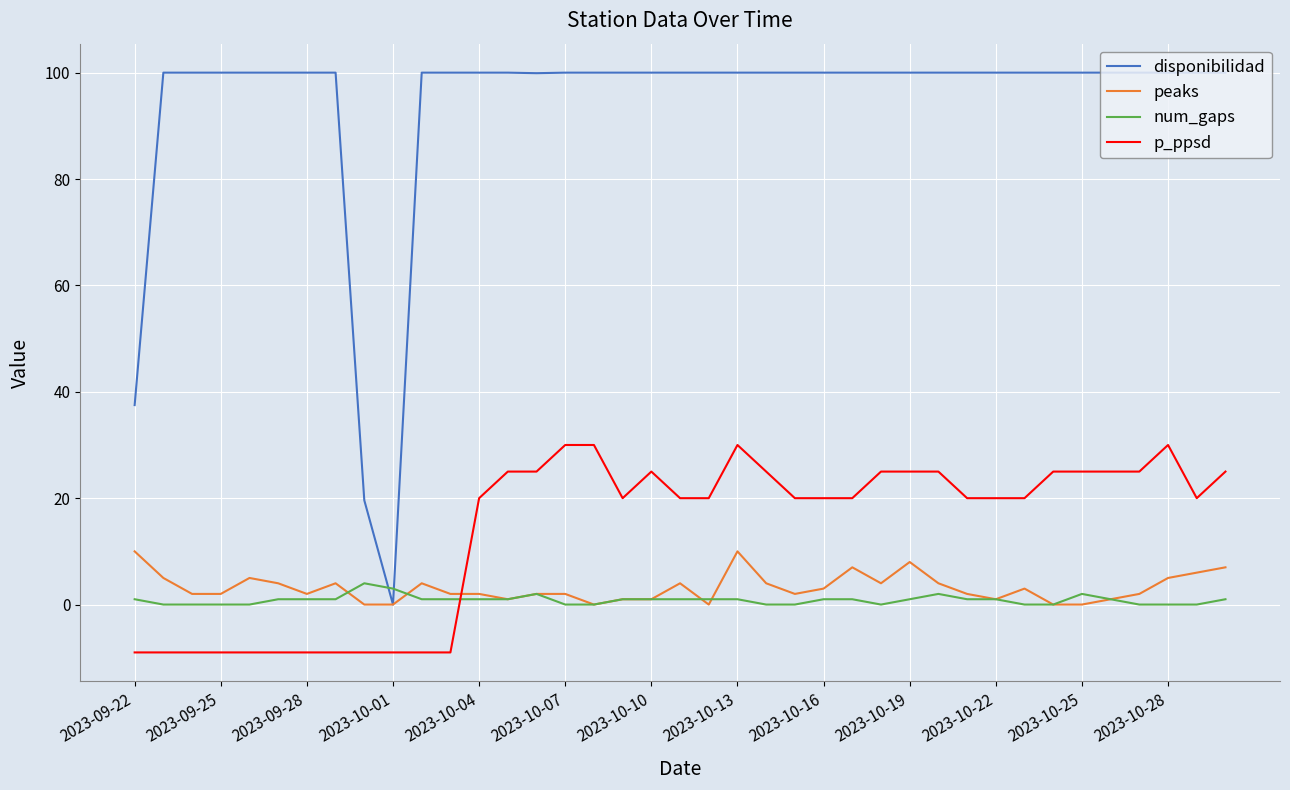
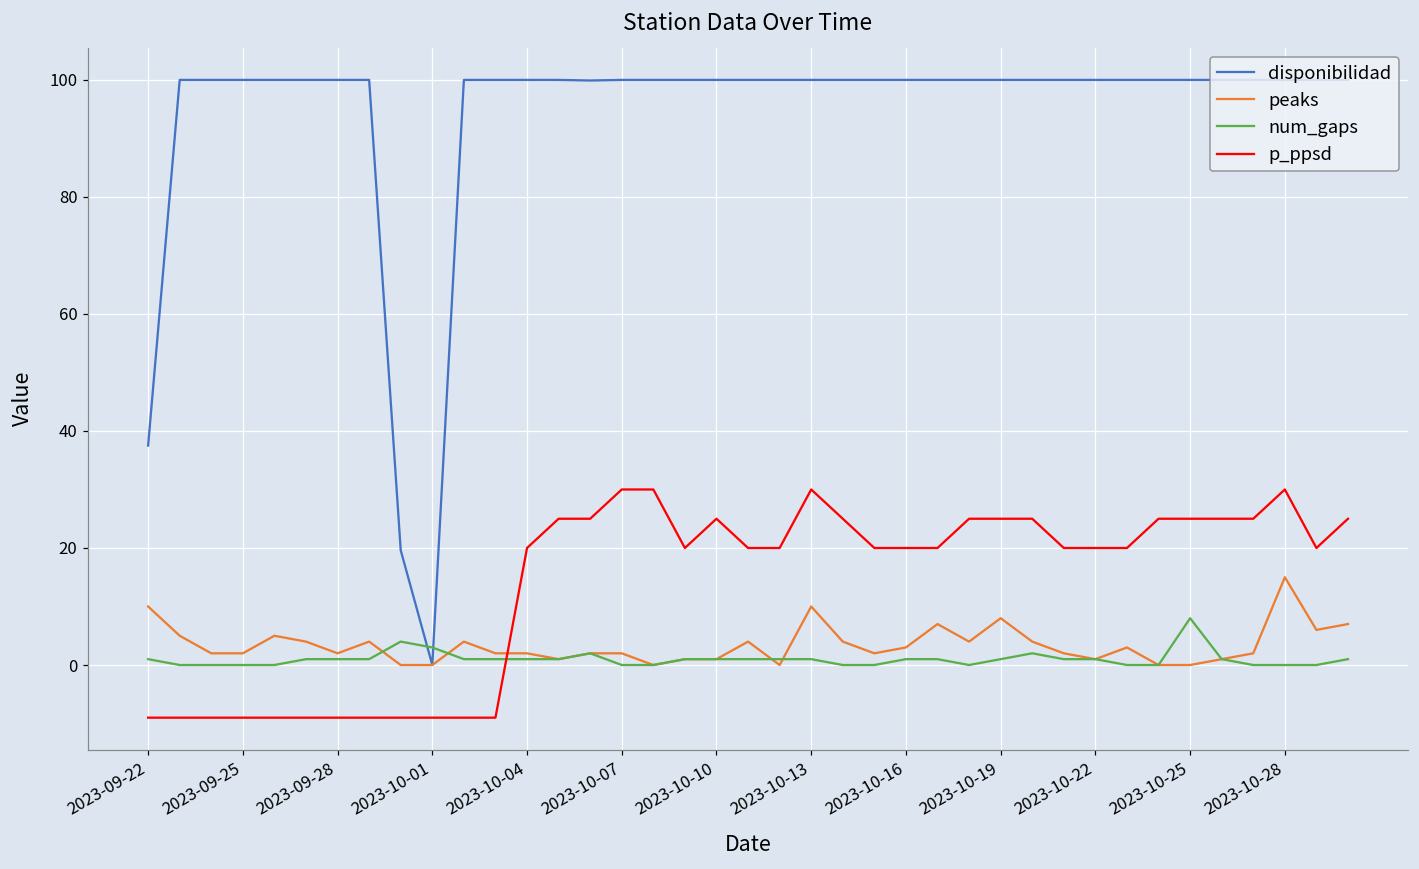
num_gaps, 2023-10-25: 2 -> 8
peaks, 2023-10-28: 5 -> 15
